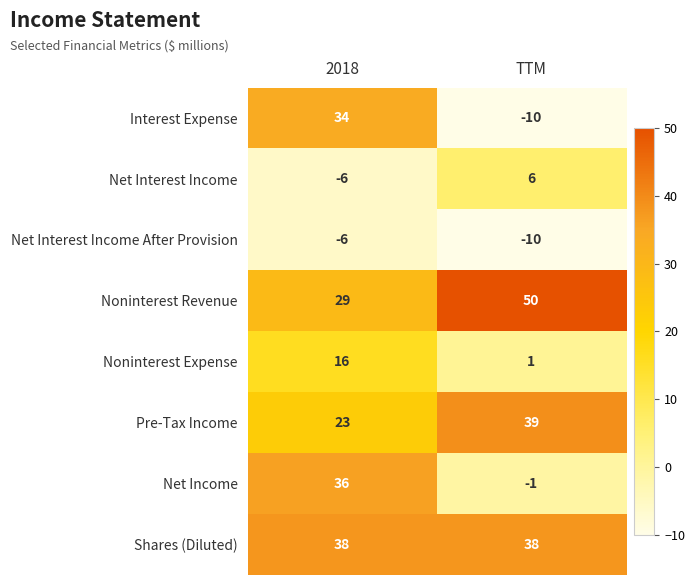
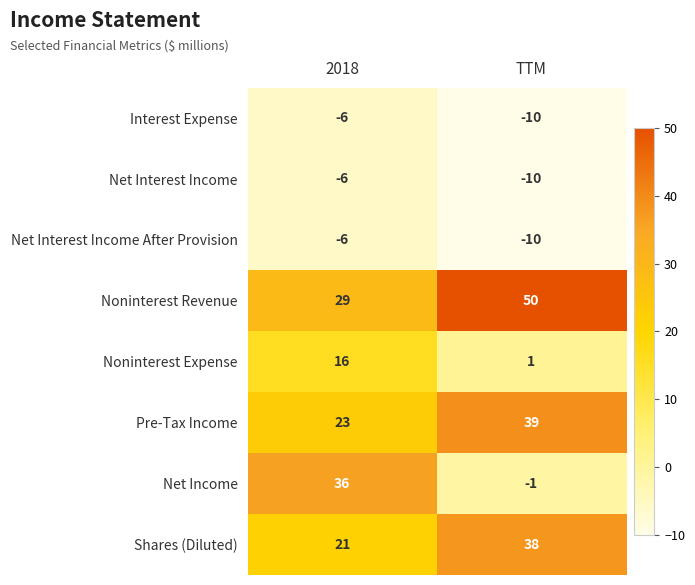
Interest Expense, 2018: 34 -> -6
Net Interest Income, TTM: 6 -> -10
Shares (Diluted), 2018: 38 -> 21
